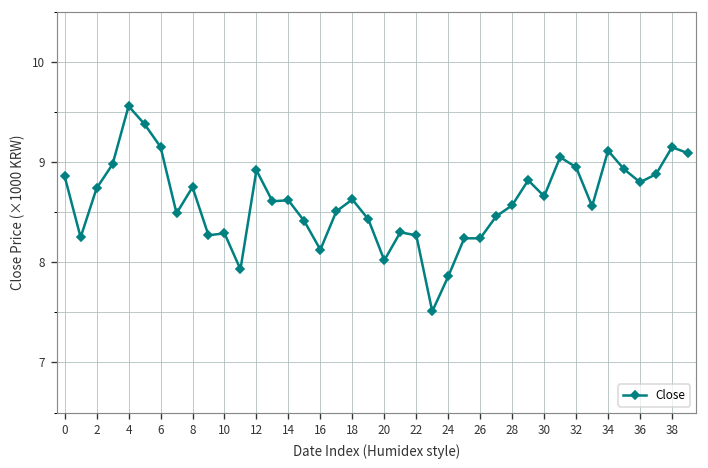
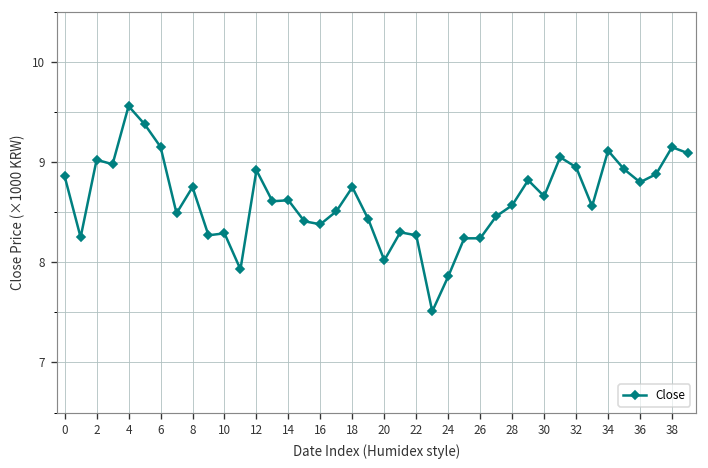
2: 8.7 -> 9.0
16: 8.1 -> 8.4
18: 8.6 -> 8.8
